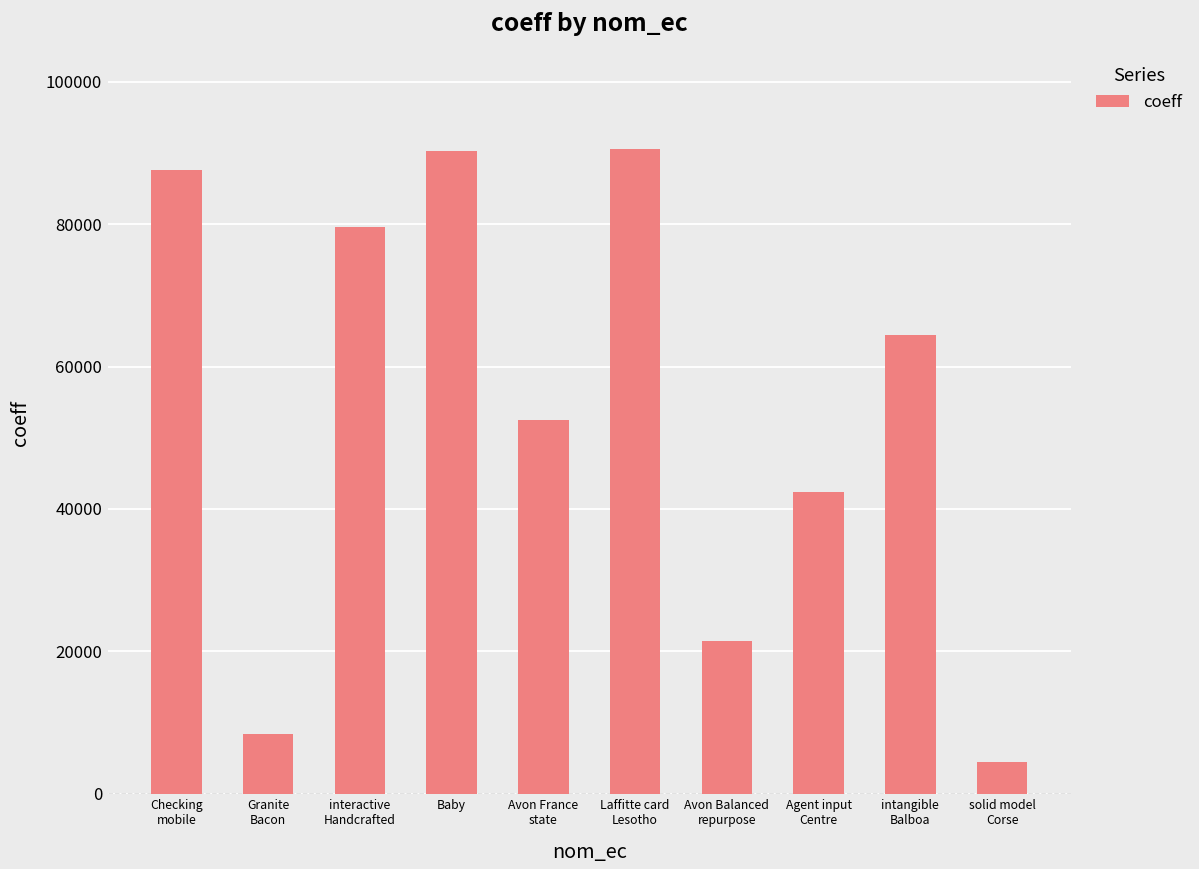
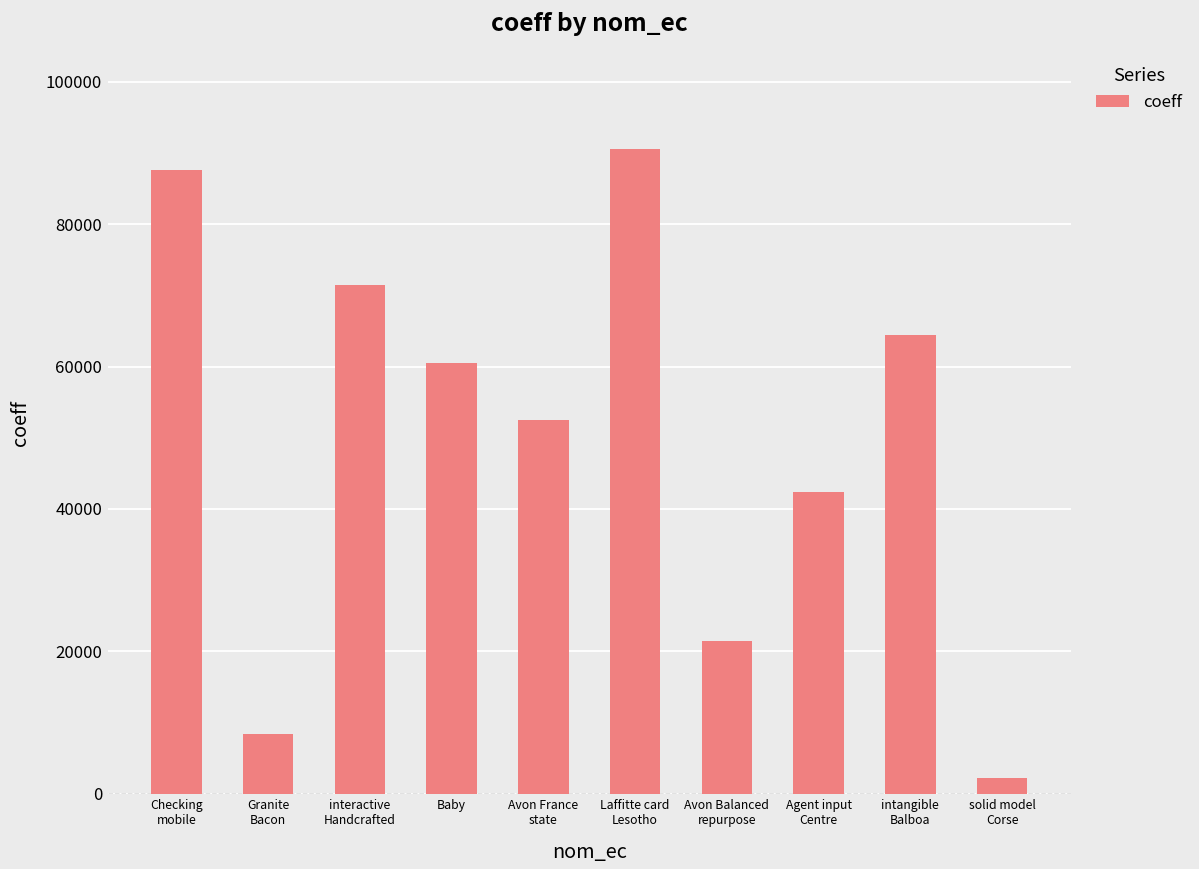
interactive Handcrafted: 80000 -> 71000
Baby: 90000 -> 60000
solid model Corse: 4000 -> 2000
